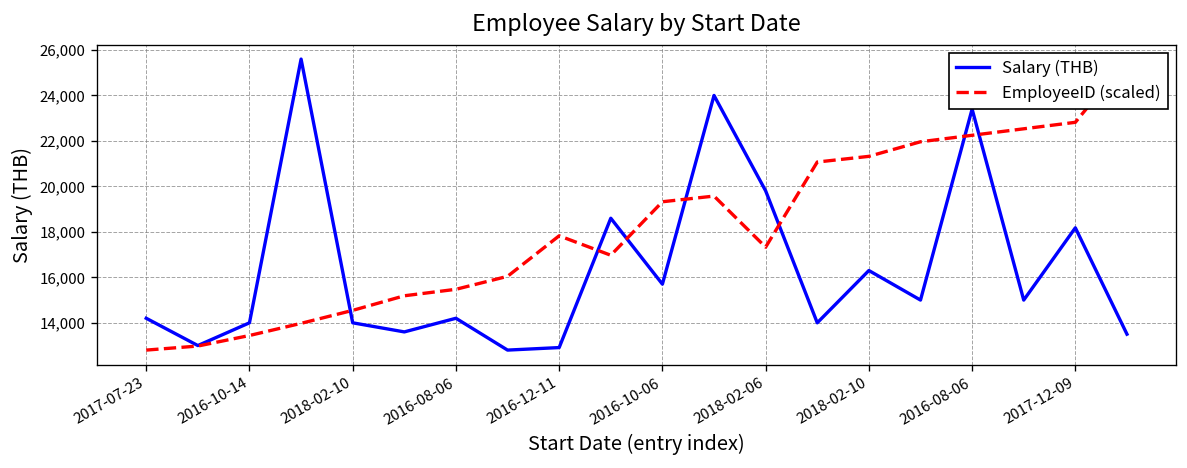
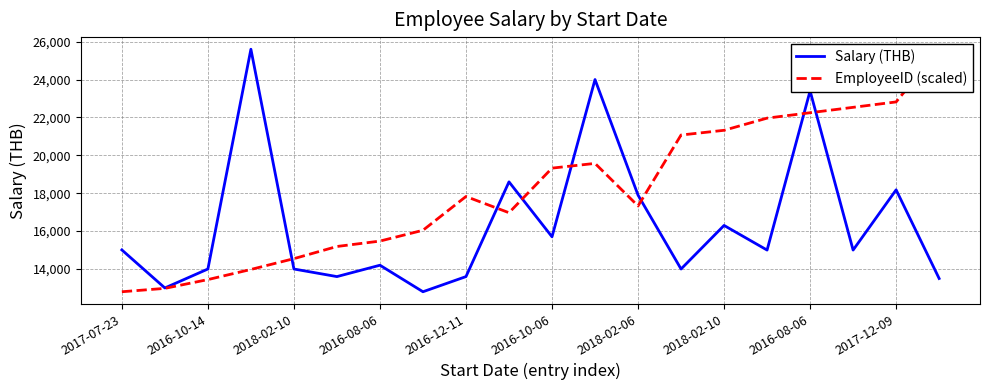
Salary (THB), 2017-07-23: 14,200 -> 15,000
Salary (THB), 2016-12-11: 12,900 -> 13,600
Salary (THB), 2018-02-06: 19,800 -> 17,900
